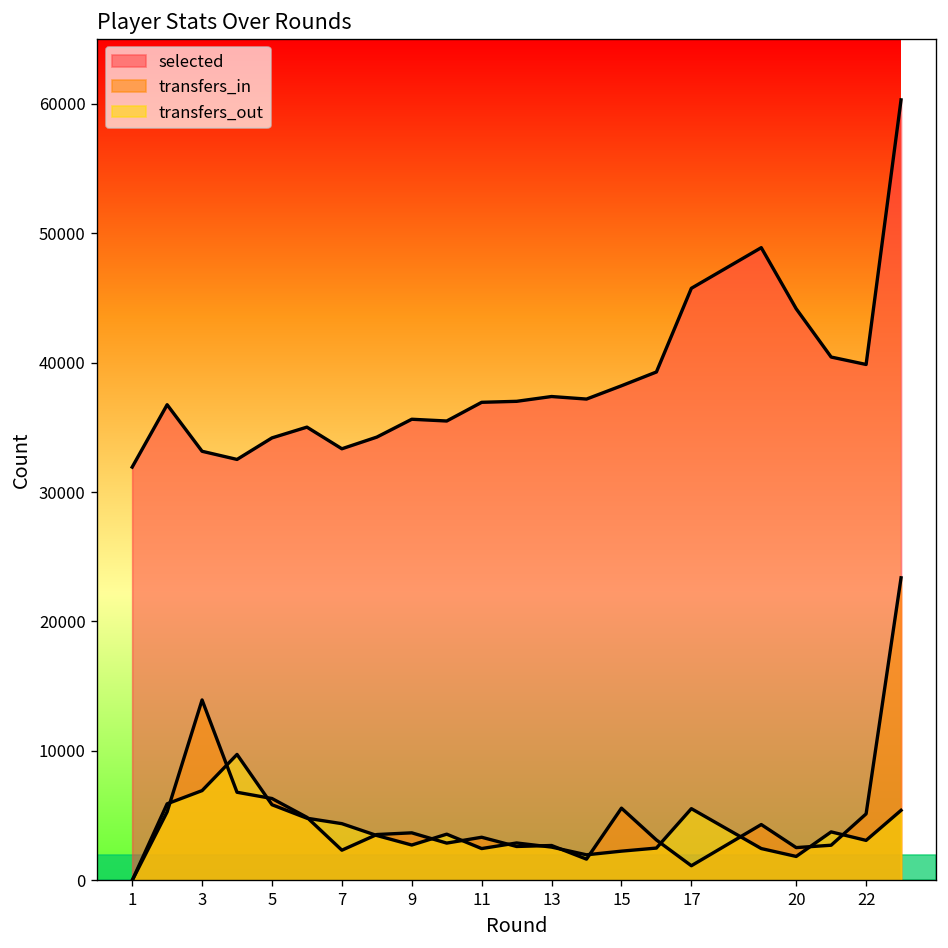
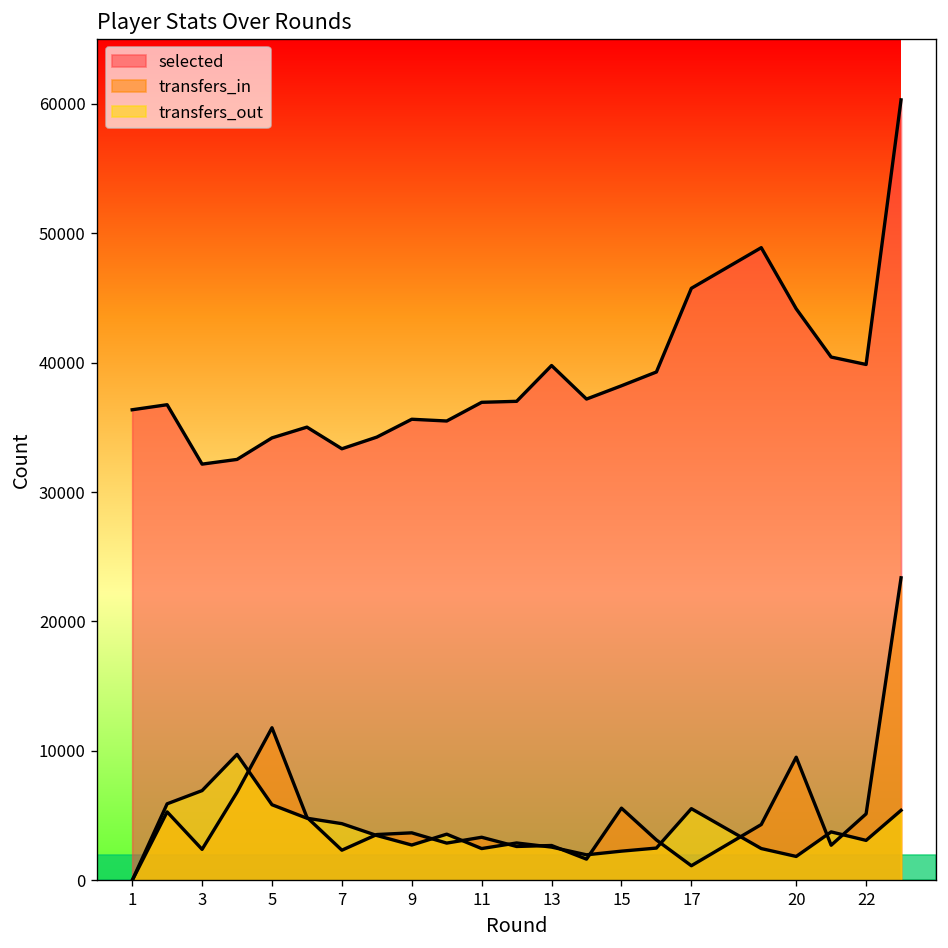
selected, 1: 31900 -> 36400
selected, 3: 33100 -> 32200
transfers_in, 3: 13900 -> 2400
transfers_in, 5: 6300 -> 11800
selected, 13: 37400 -> 39800
transfers_in, 20: 2500 -> 9500
